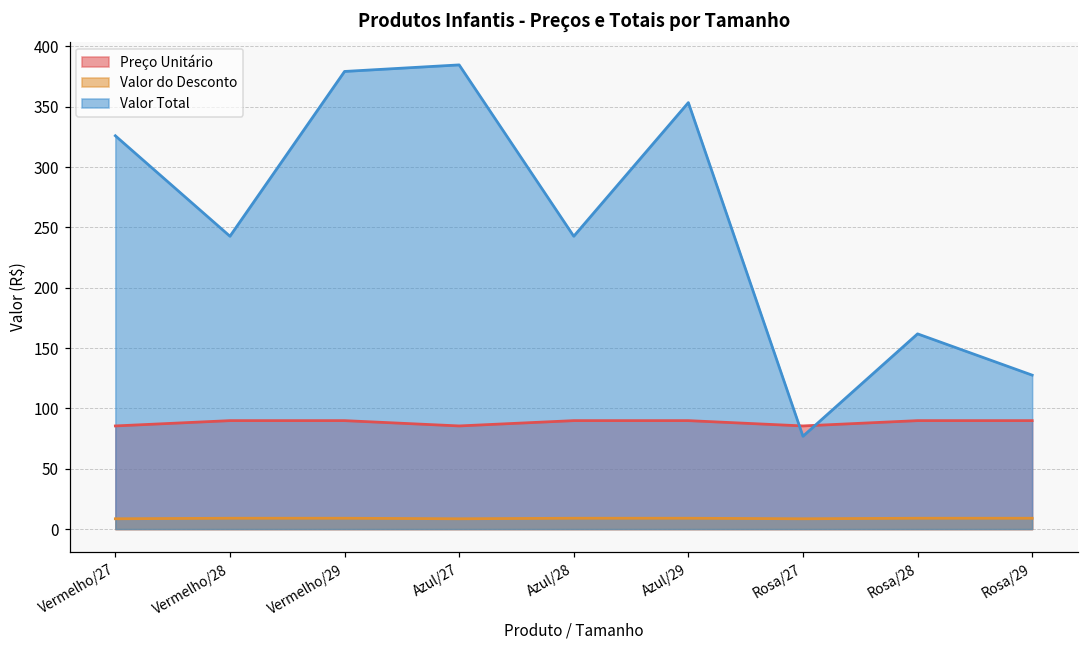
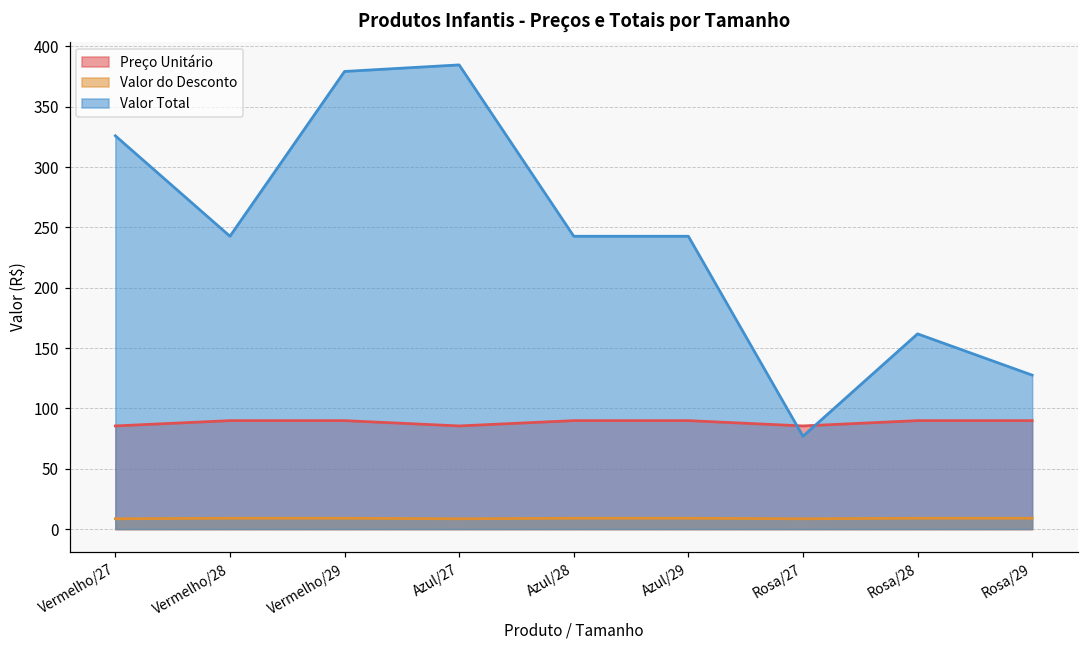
Valor Total, Azul/29: 354 -> 243
